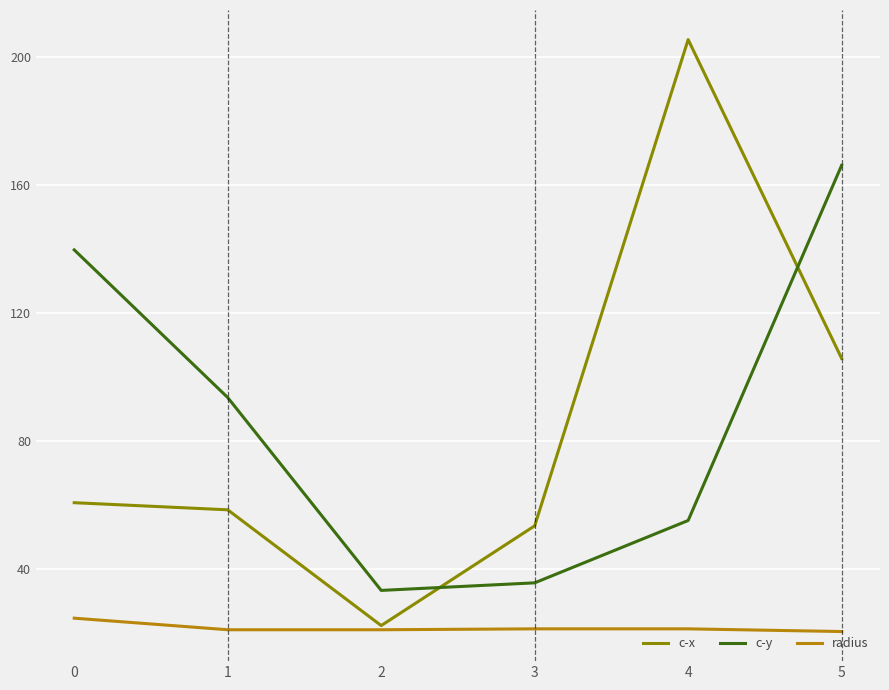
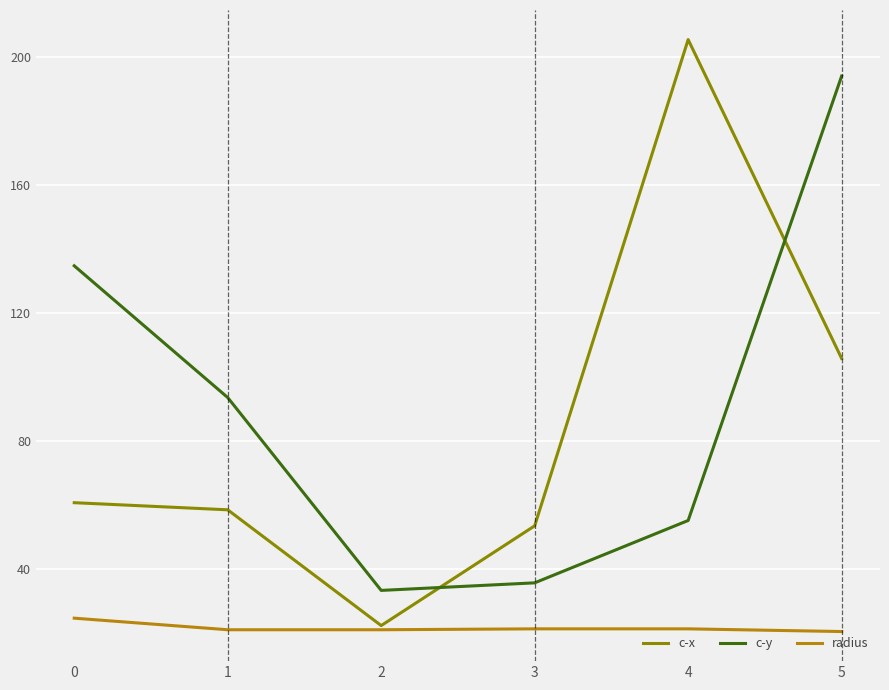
c-y, 0: 140 -> 135
c-y, 5: 166 -> 194
